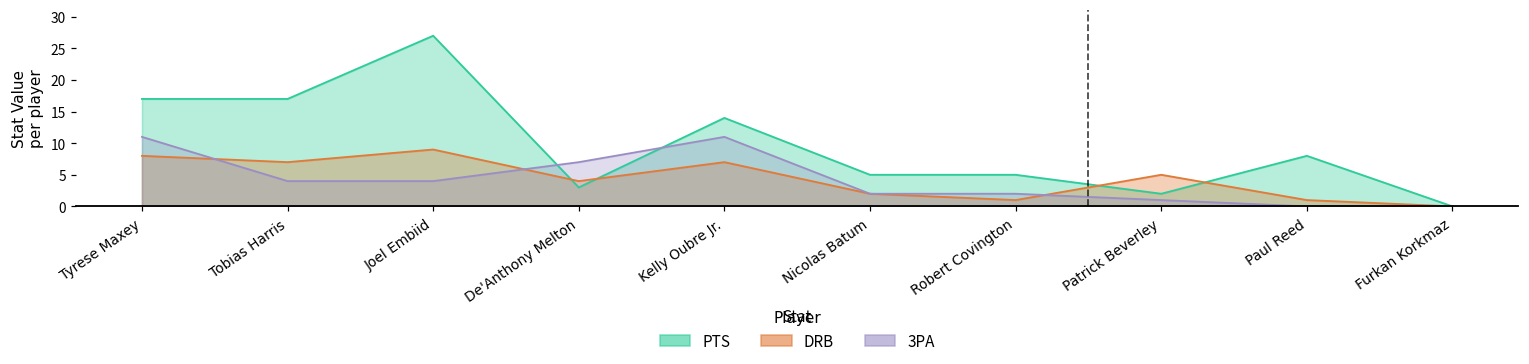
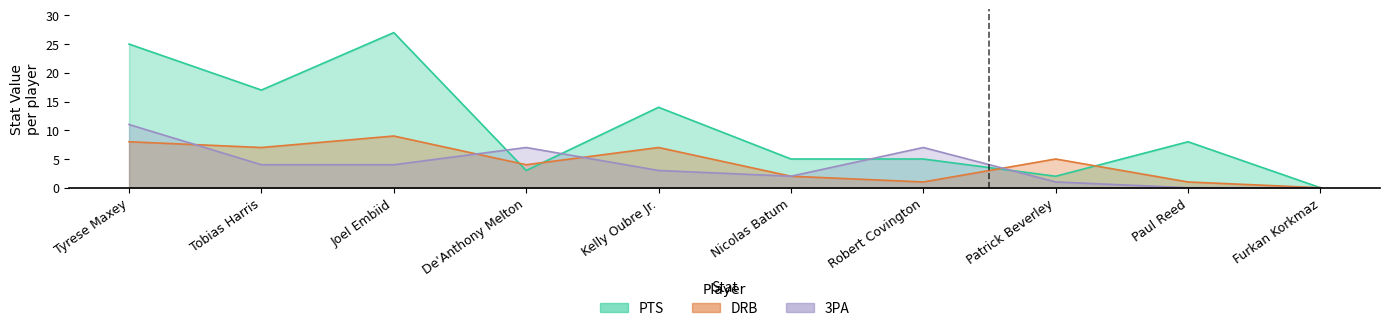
PTS, Tyrese Maxey: 17 -> 25
3PA, Kelly Oubre Jr.: 11 -> 3
3PA, Robert Covington: 2 -> 7
